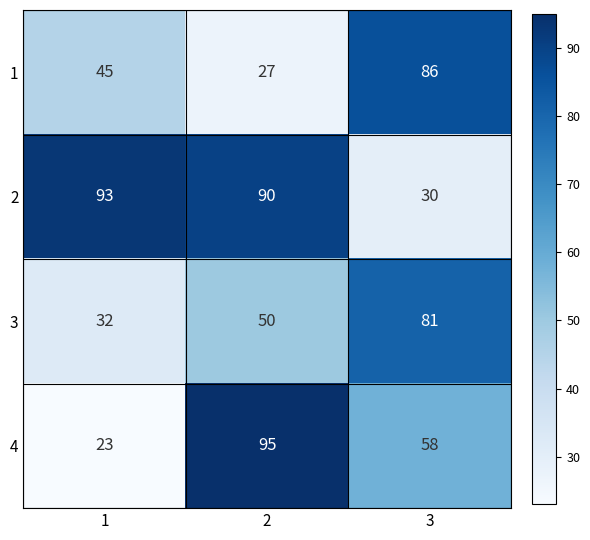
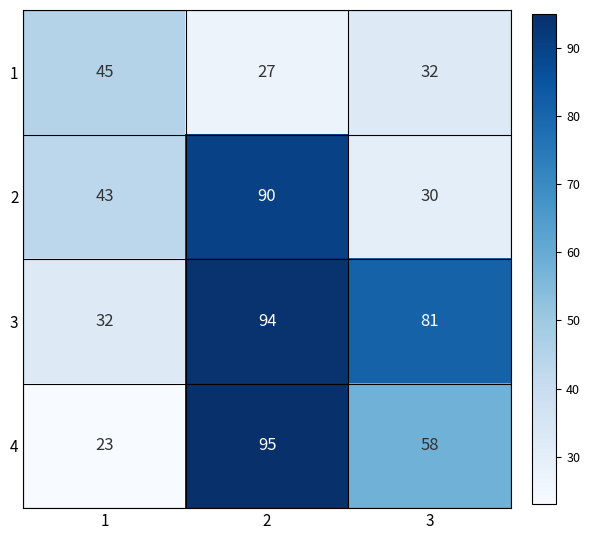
1, 3: 86 -> 32
2, 1: 93 -> 43
3, 2: 50 -> 94
